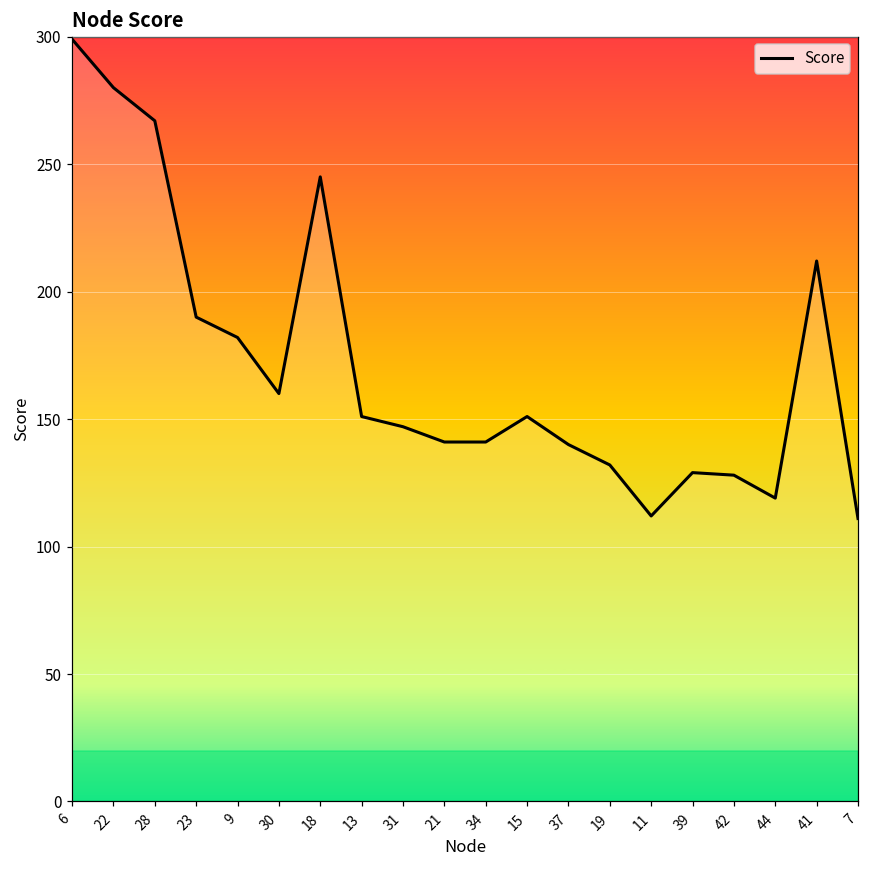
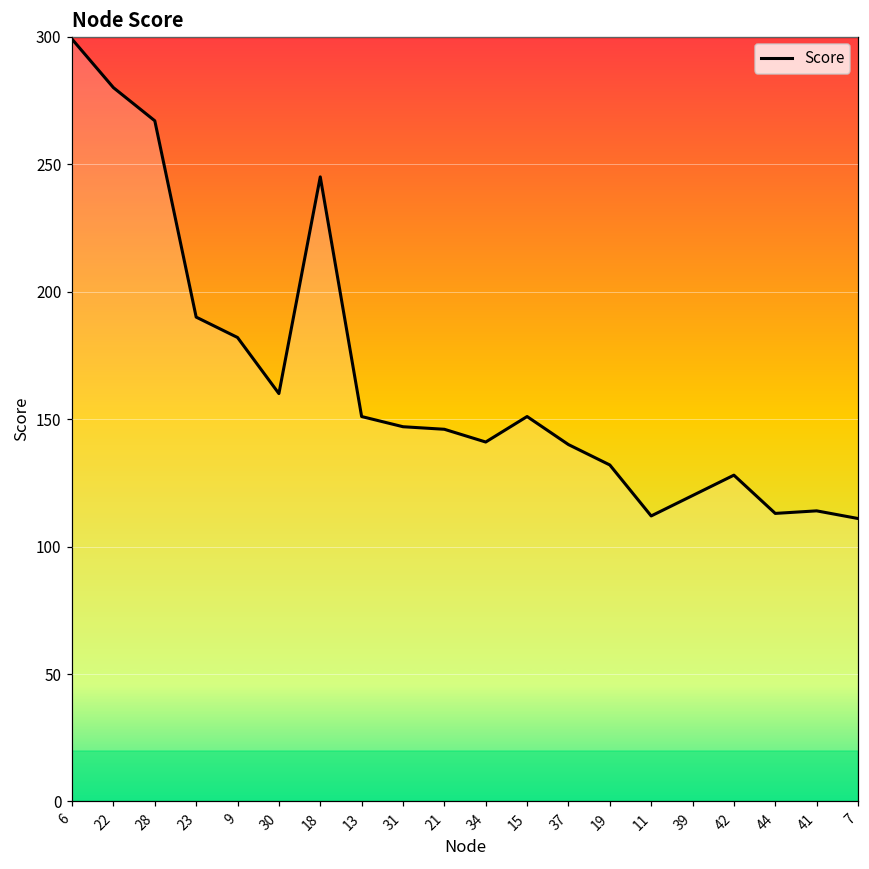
21: 141 -> 146
39: 129 -> 120
44: 119 -> 113
41: 212 -> 114
